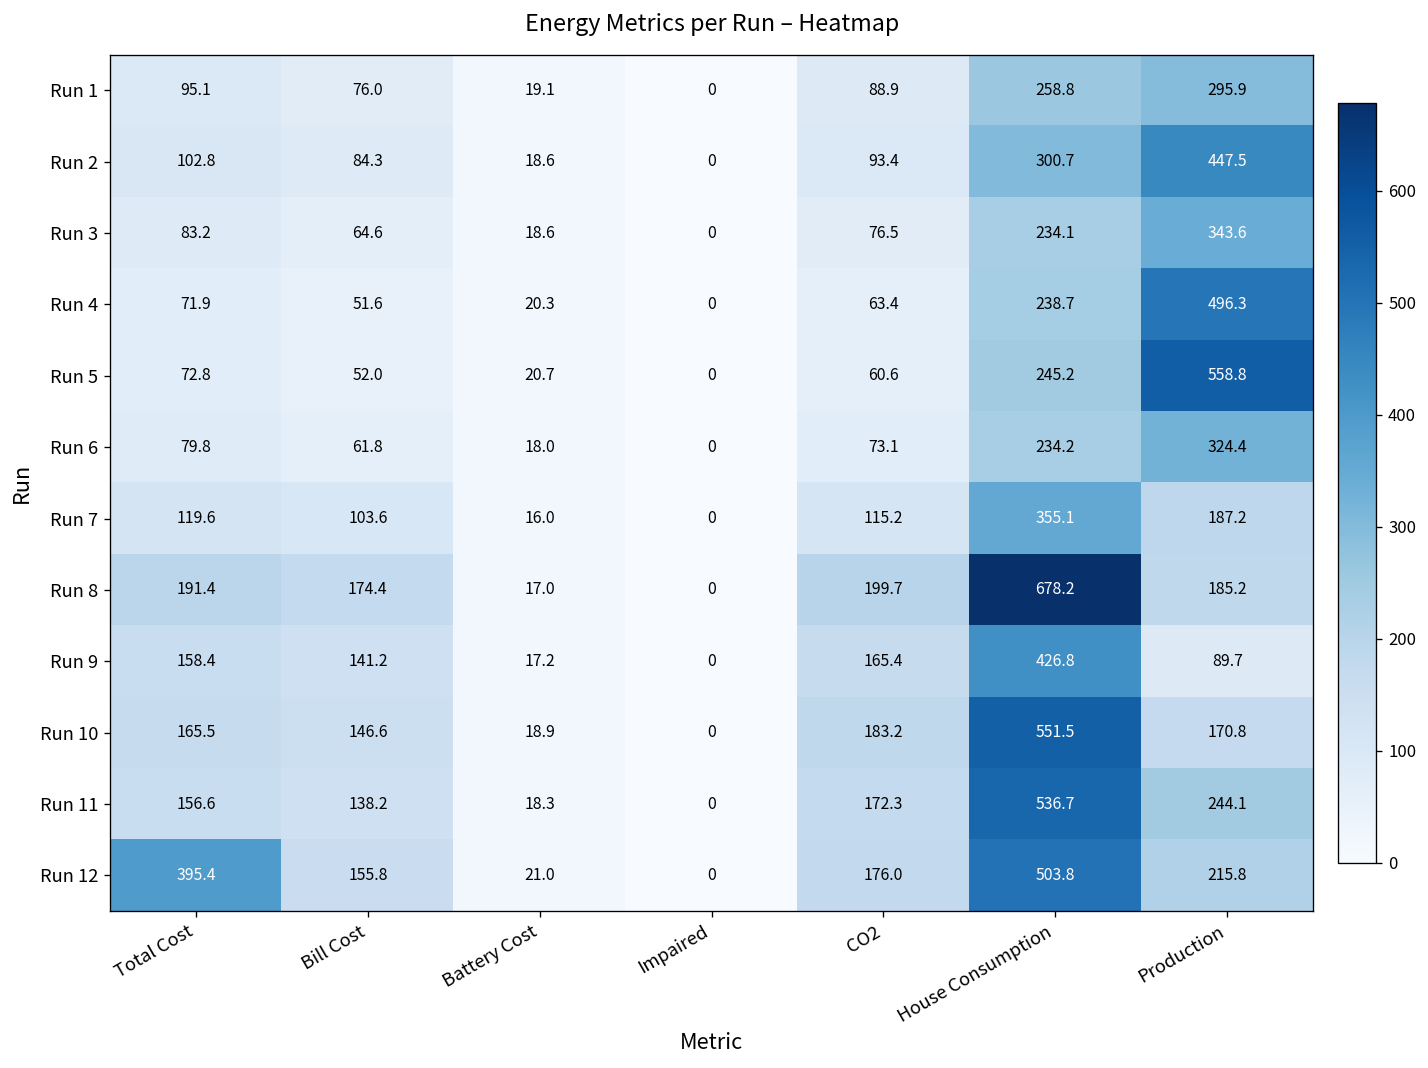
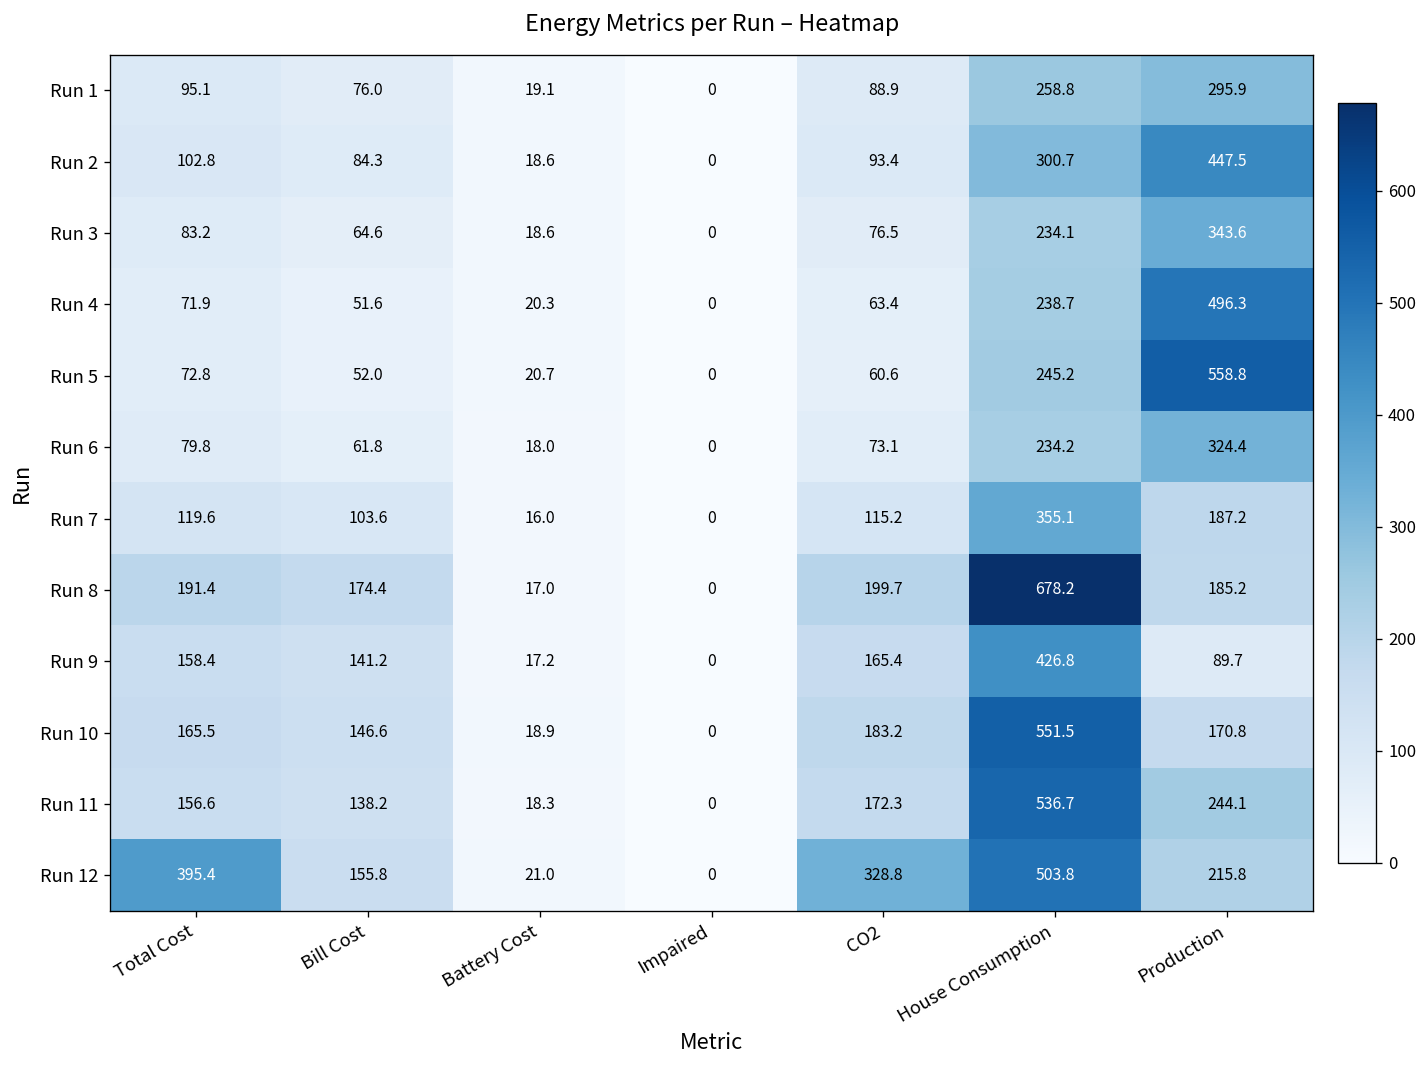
Run 12, CO2: 176.0 -> 328.8
